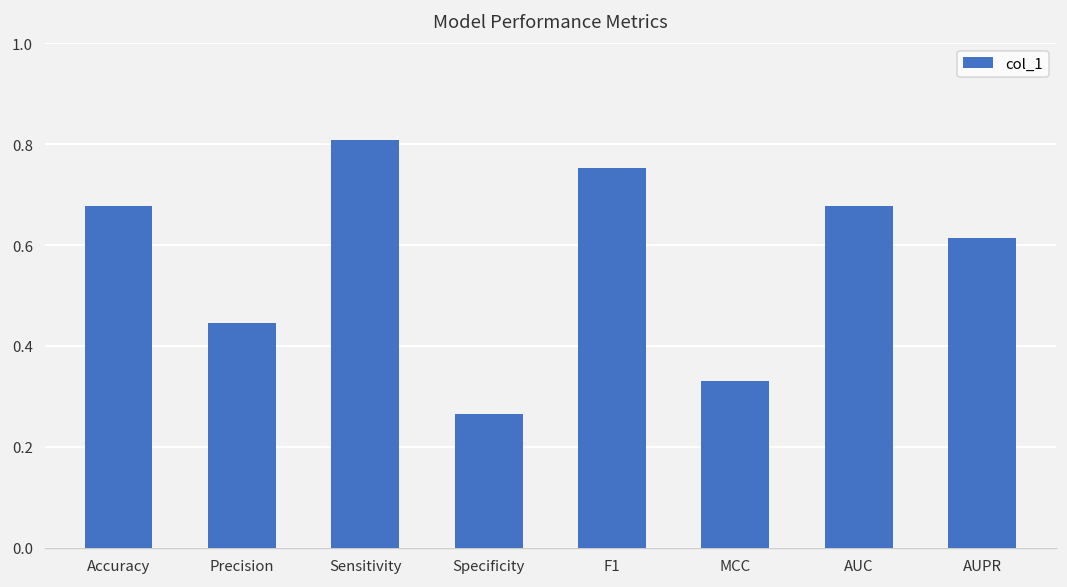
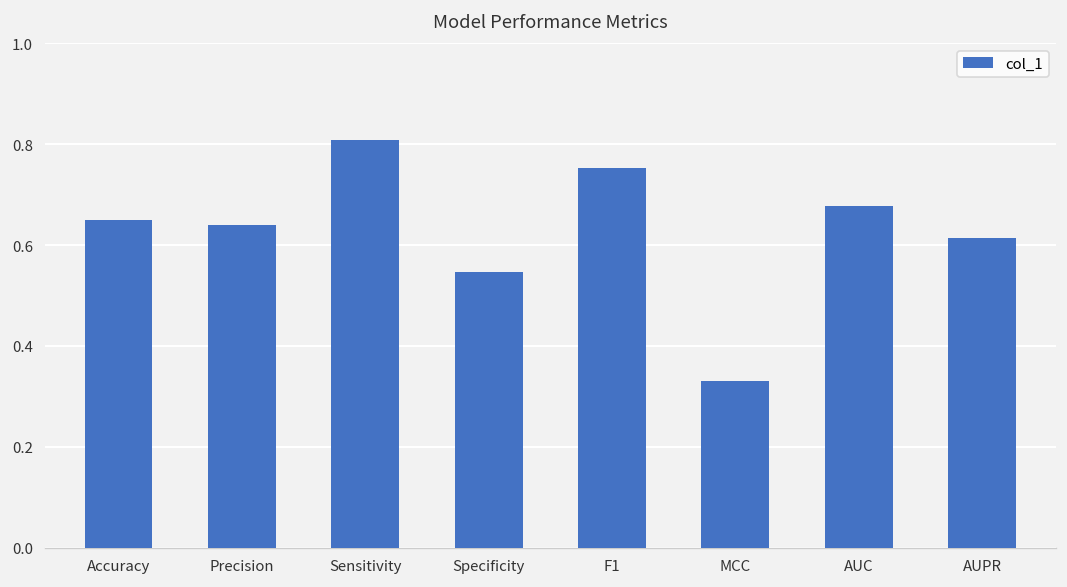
Accuracy: 0.68 -> 0.65
Precision: 0.44 -> 0.64
Specificity: 0.26 -> 0.55
